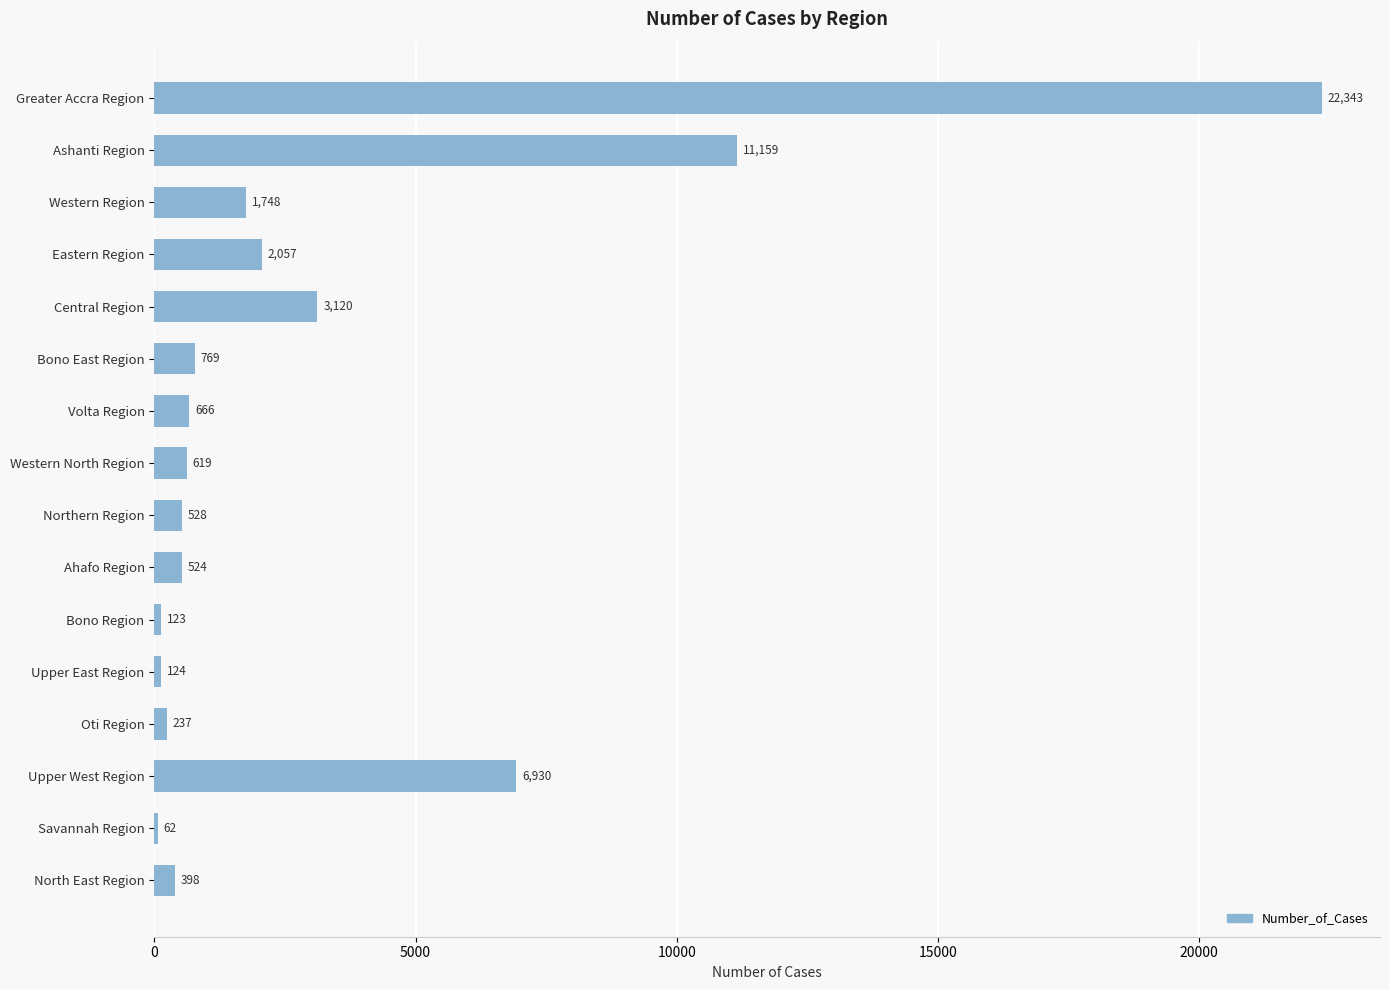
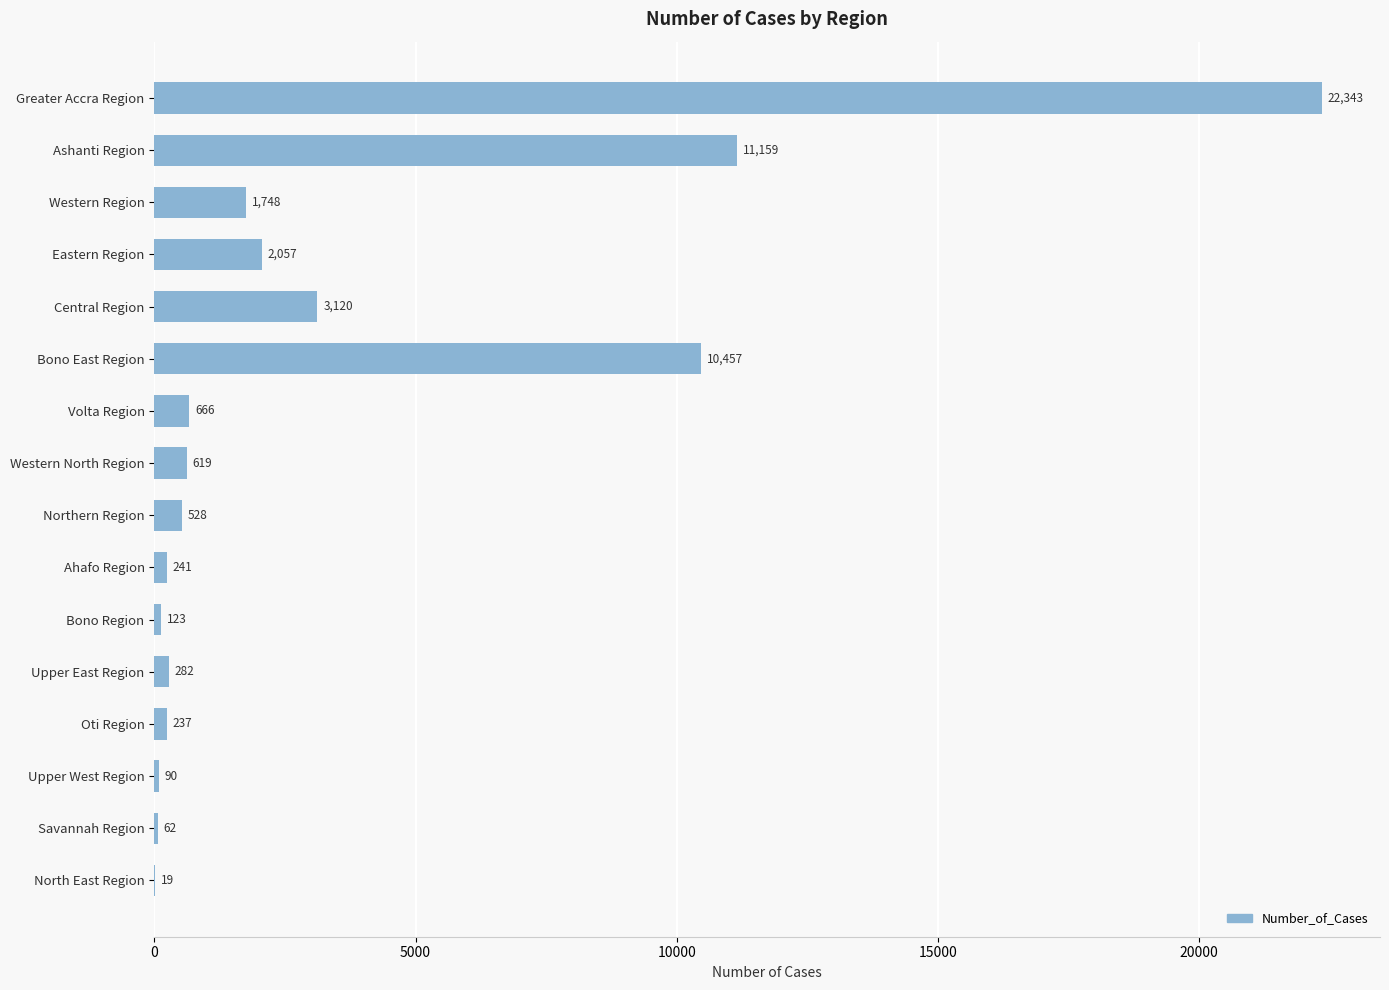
Bono East Region: 769 -> 10,457
Ahafo Region: 524 -> 241
Upper East Region: 124 -> 282
Upper West Region: 6,930 -> 90
North East Region: 398 -> 19
